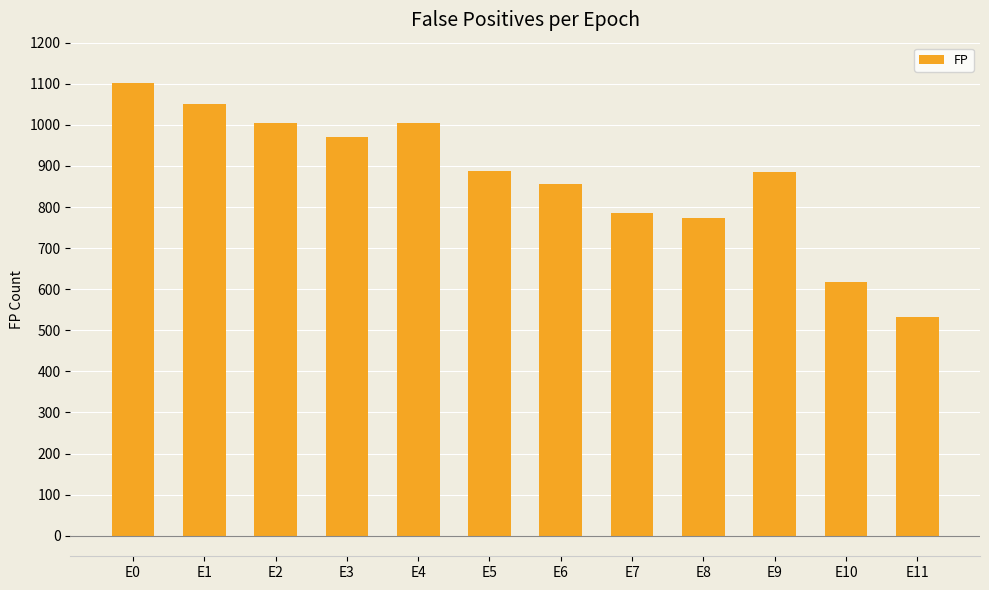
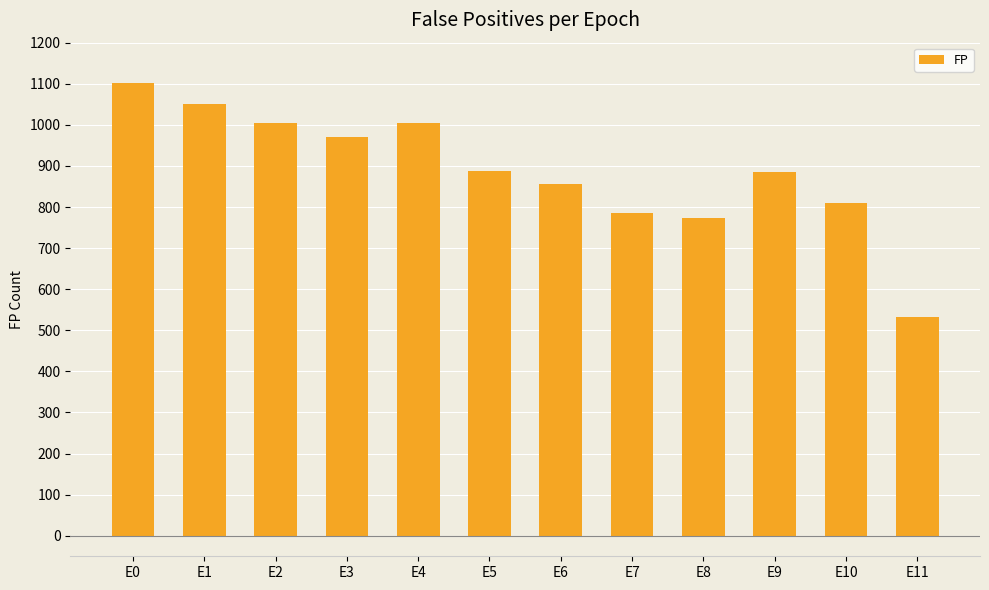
E10: 620 -> 810
